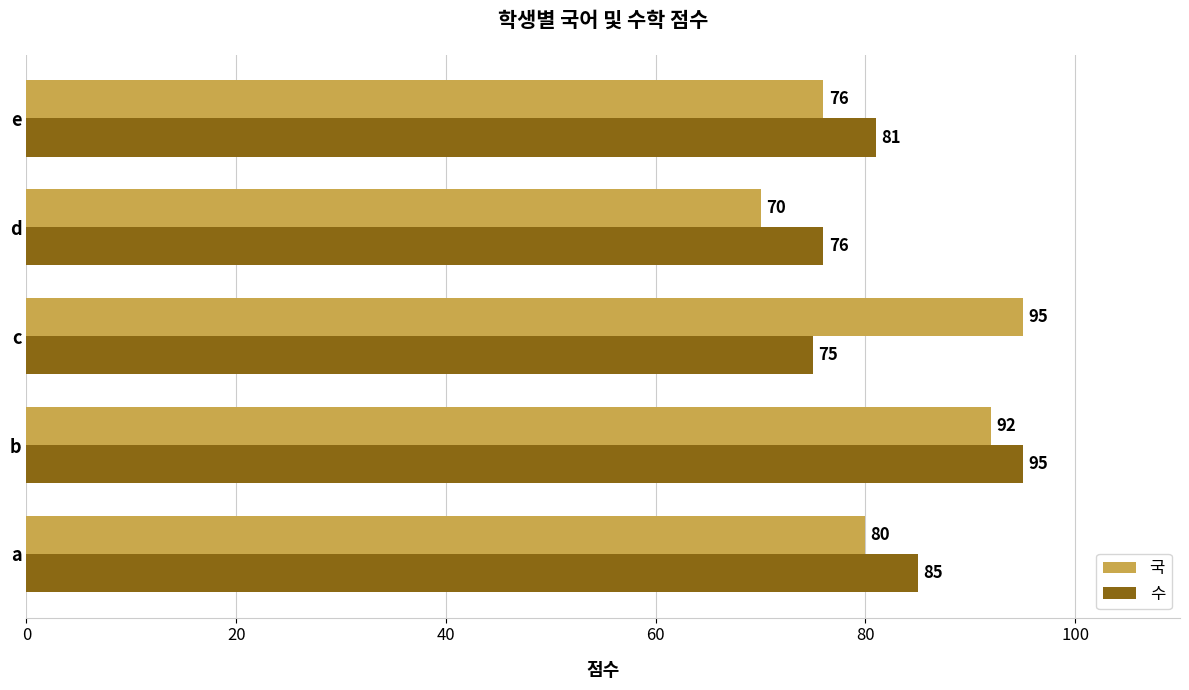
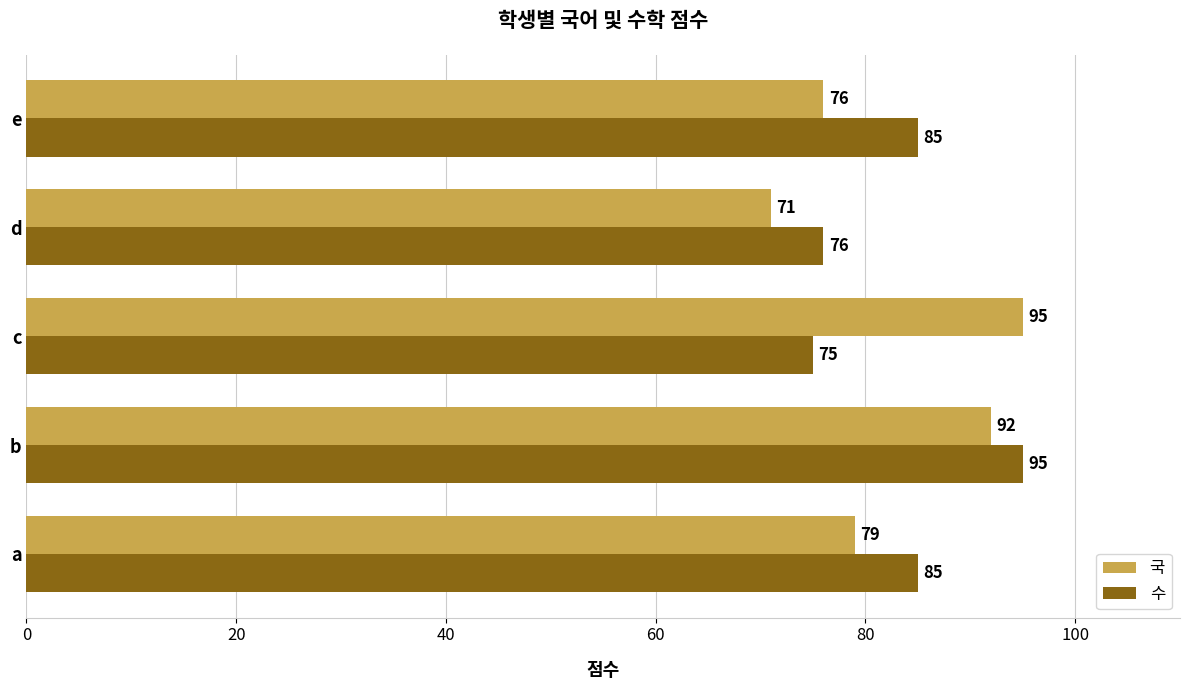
수, e: 81 -> 85
국, d: 70 -> 71
국, a: 80 -> 79
